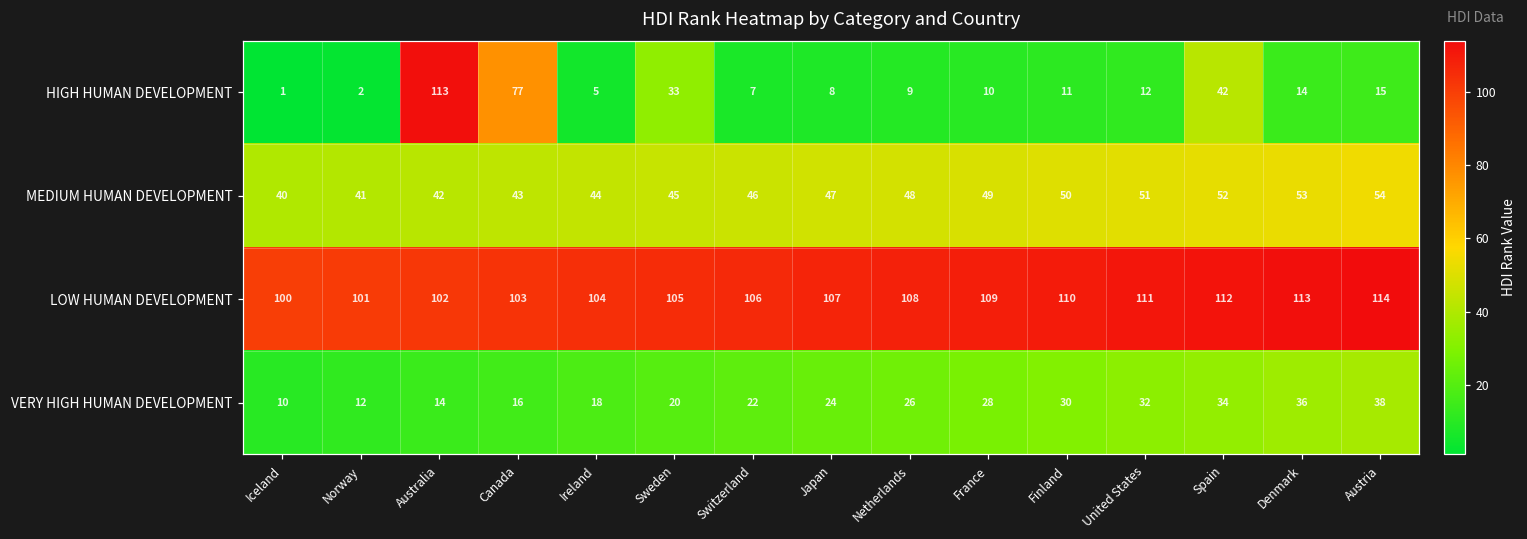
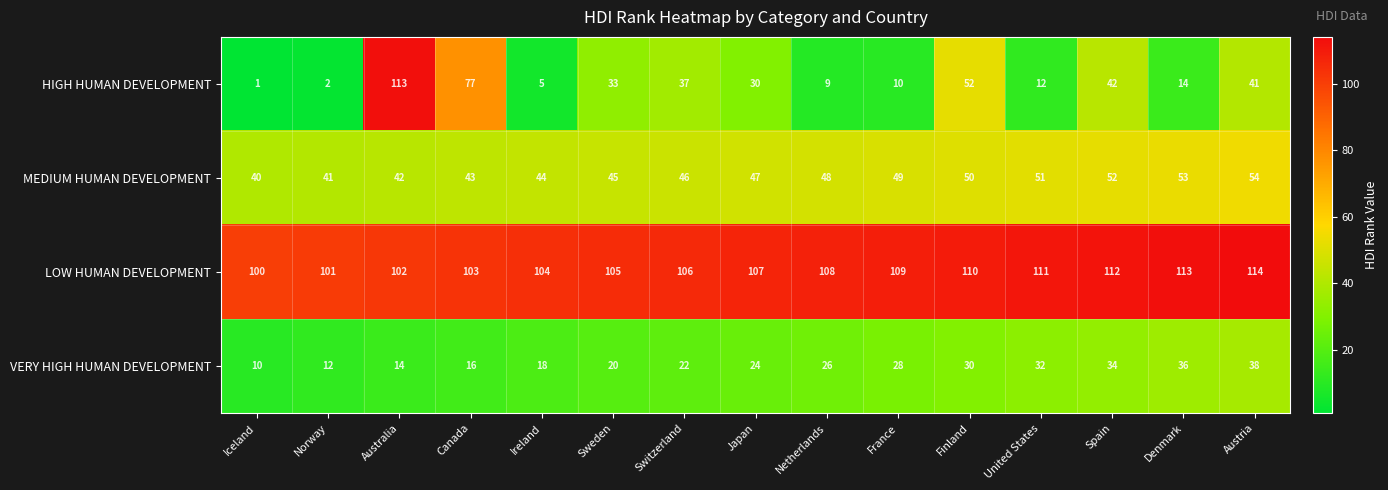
HIGH HUMAN DEVELOPMENT, Switzerland: 7 -> 37
HIGH HUMAN DEVELOPMENT, Japan: 8 -> 30
HIGH HUMAN DEVELOPMENT, Finland: 11 -> 52
HIGH HUMAN DEVELOPMENT, Austria: 15 -> 41
